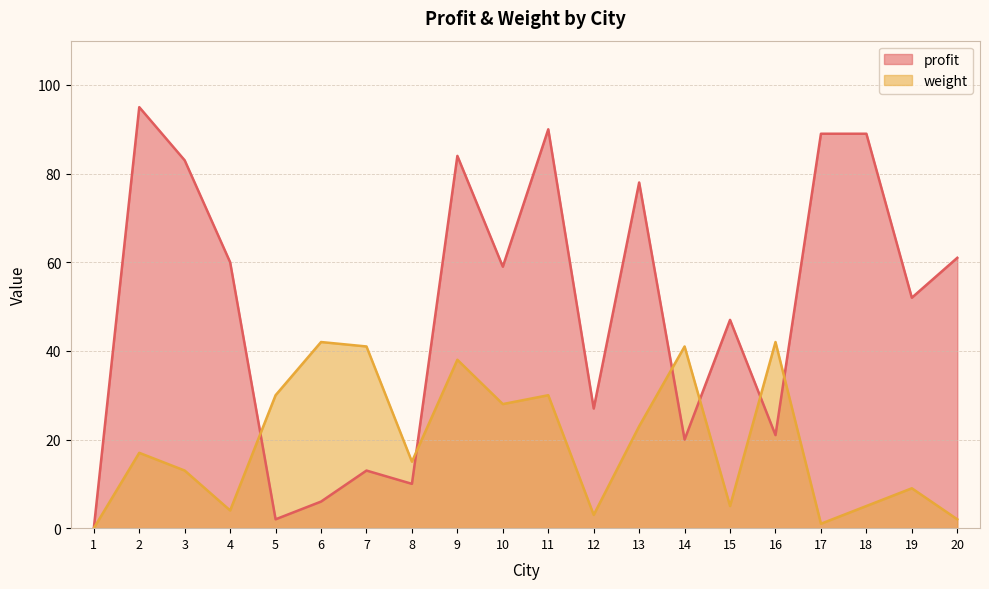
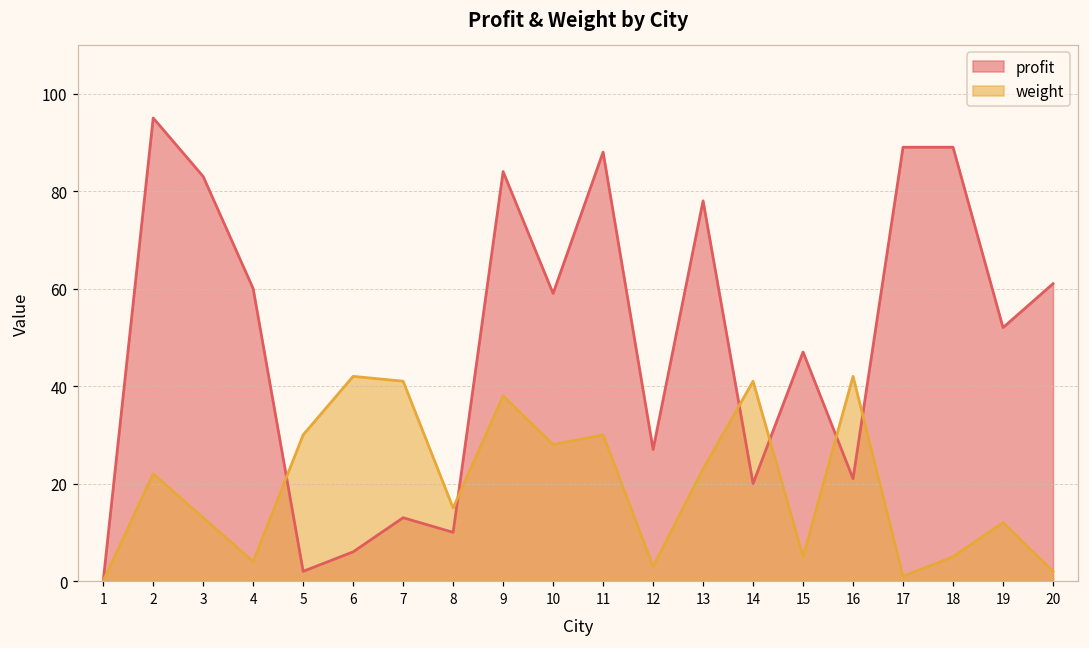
weight, 2: 17 -> 22
profit, 11: 90 -> 88
weight, 19: 9 -> 12
